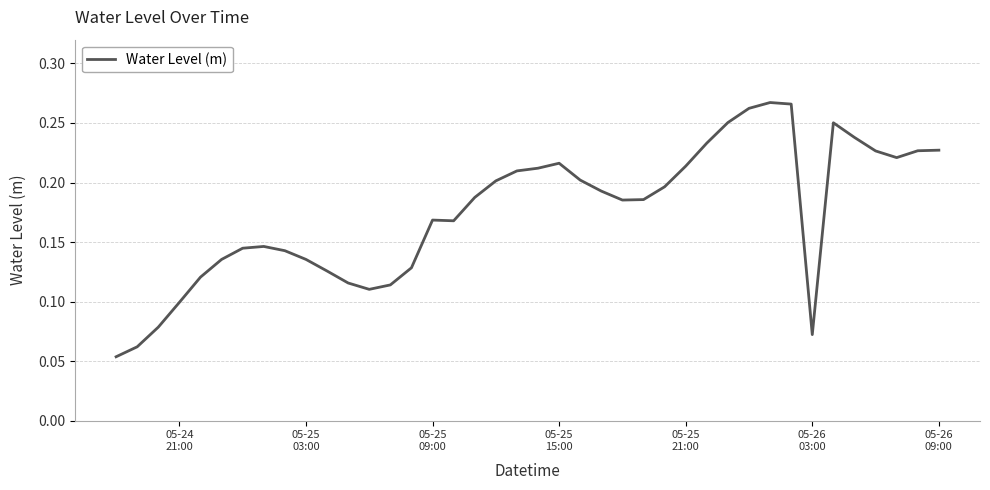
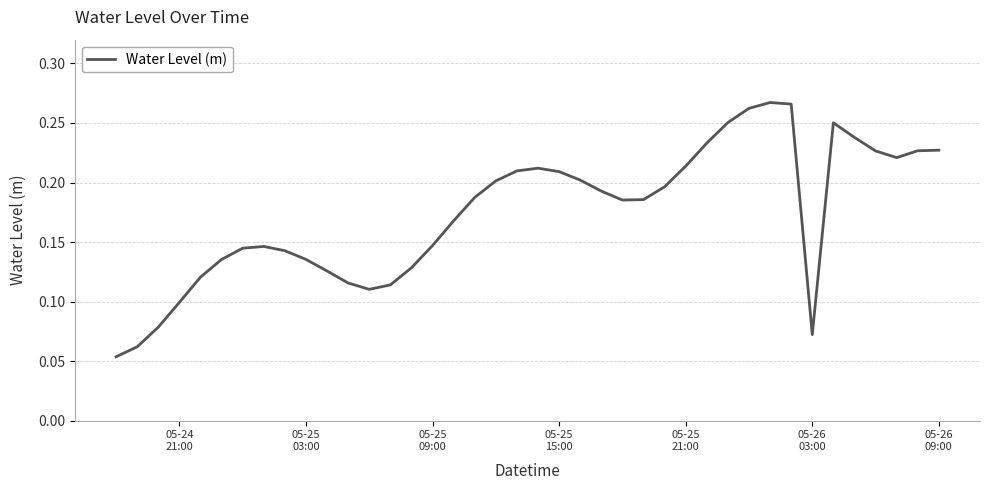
05-25 09:00: 0.168 -> 0.147
05-25 15:00: 0.216 -> 0.209
